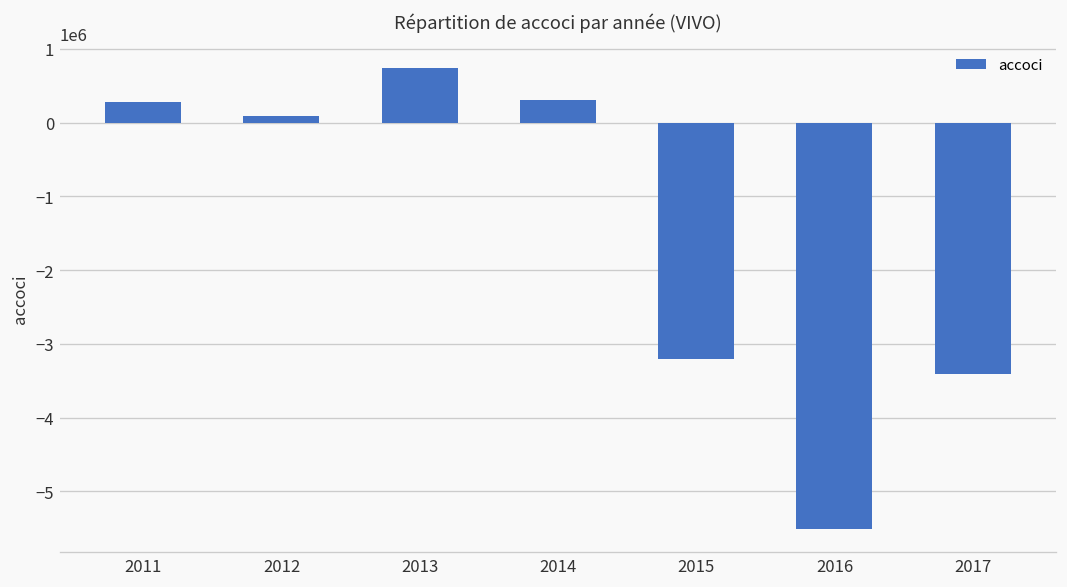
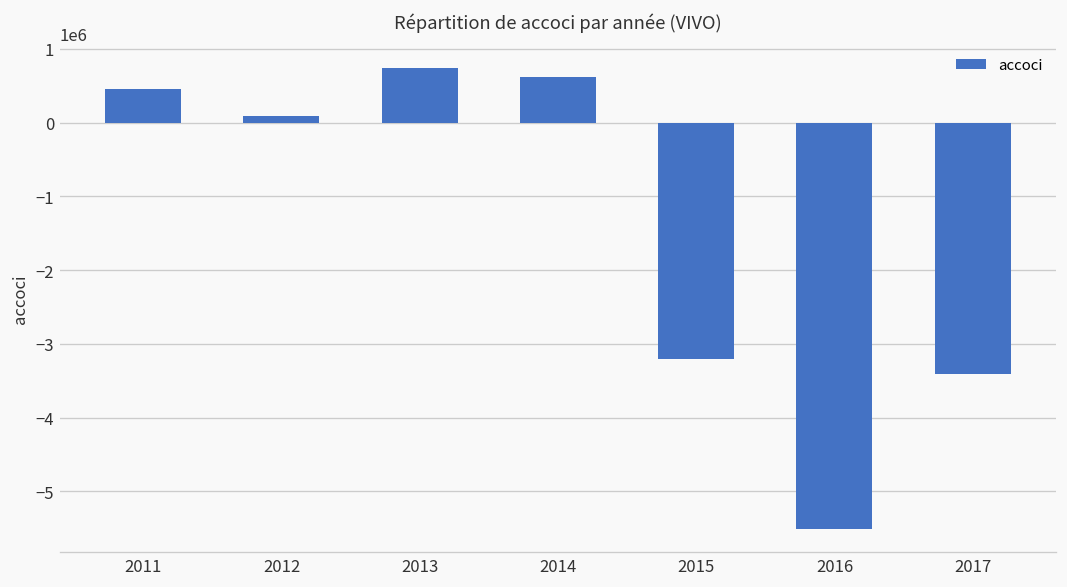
2011: 300000 -> 400000
2014: 300000 -> 600000
